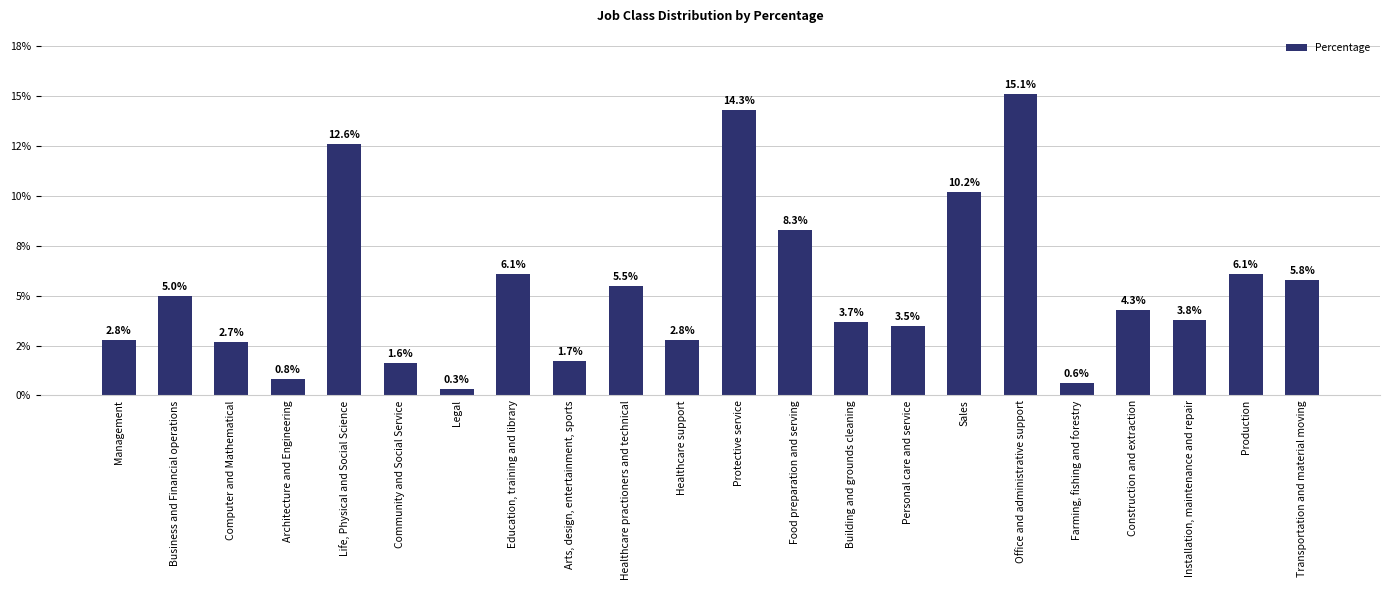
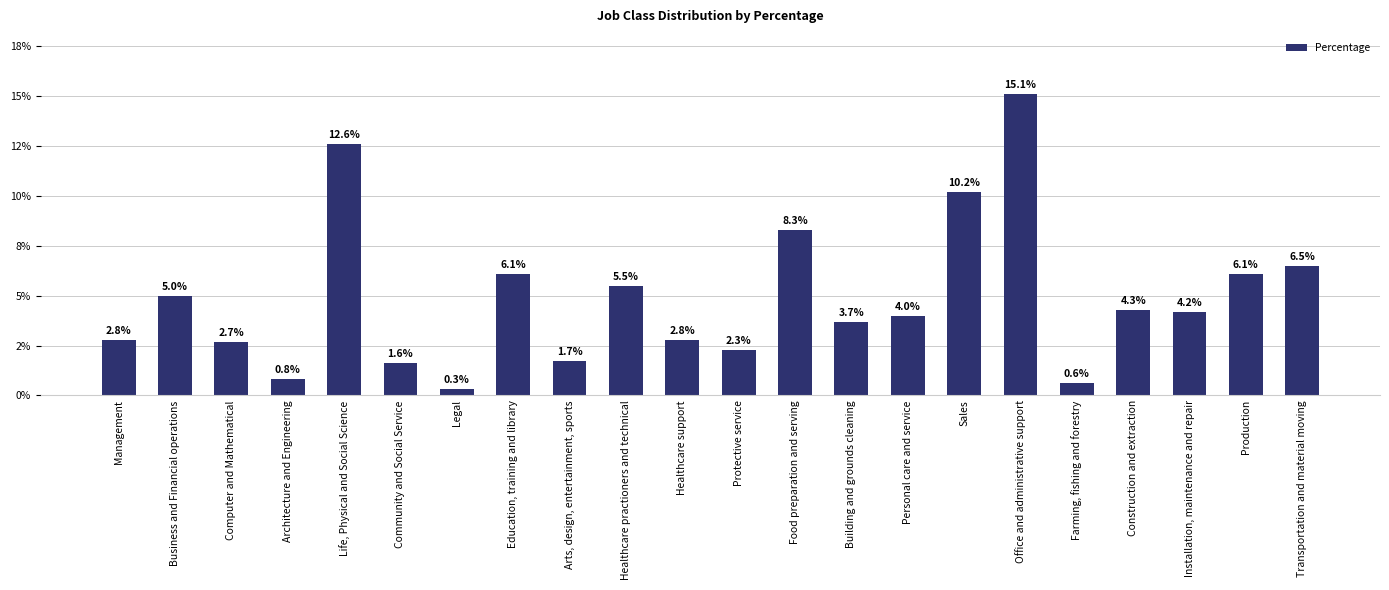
Protective service: 14.3% -> 2.3%
Personal care and service: 3.5% -> 4.0%
Installation, maintenance and repair: 3.8% -> 4.2%
Transportation and material moving: 5.8% -> 6.5%
